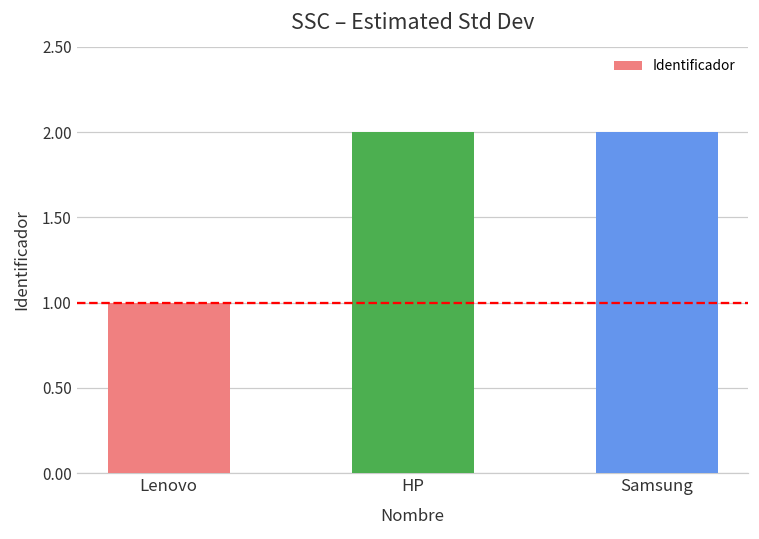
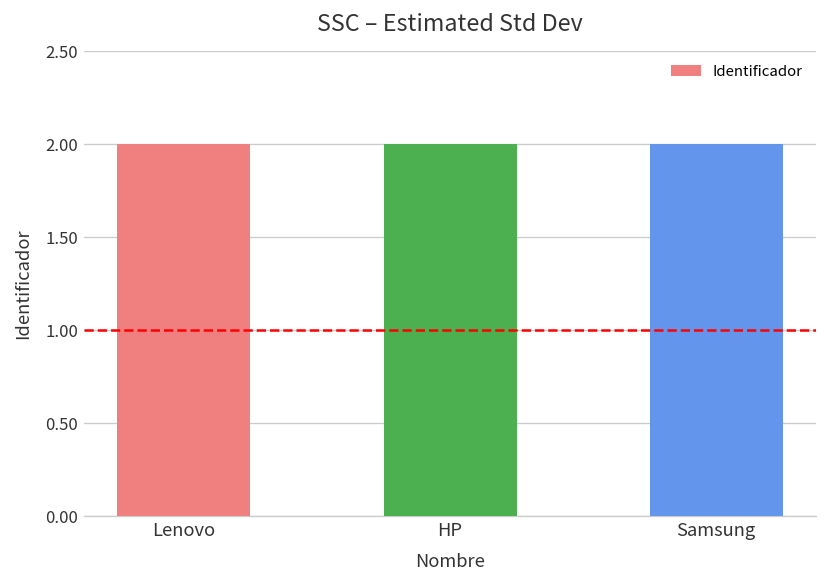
Lenovo: 1 -> 2
